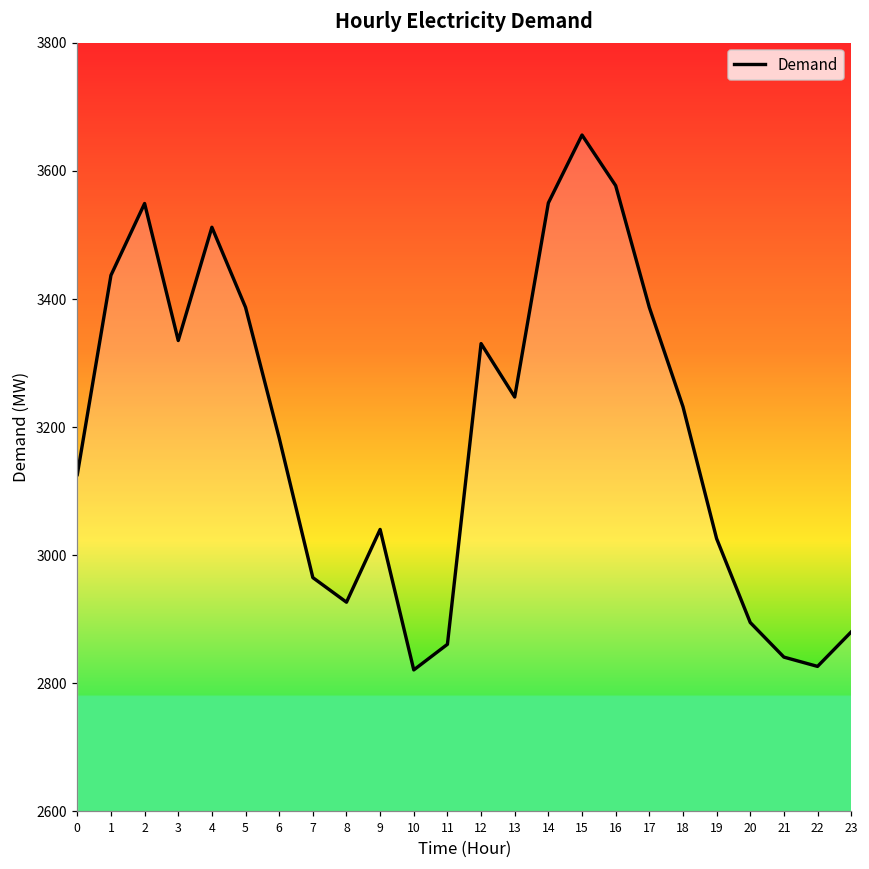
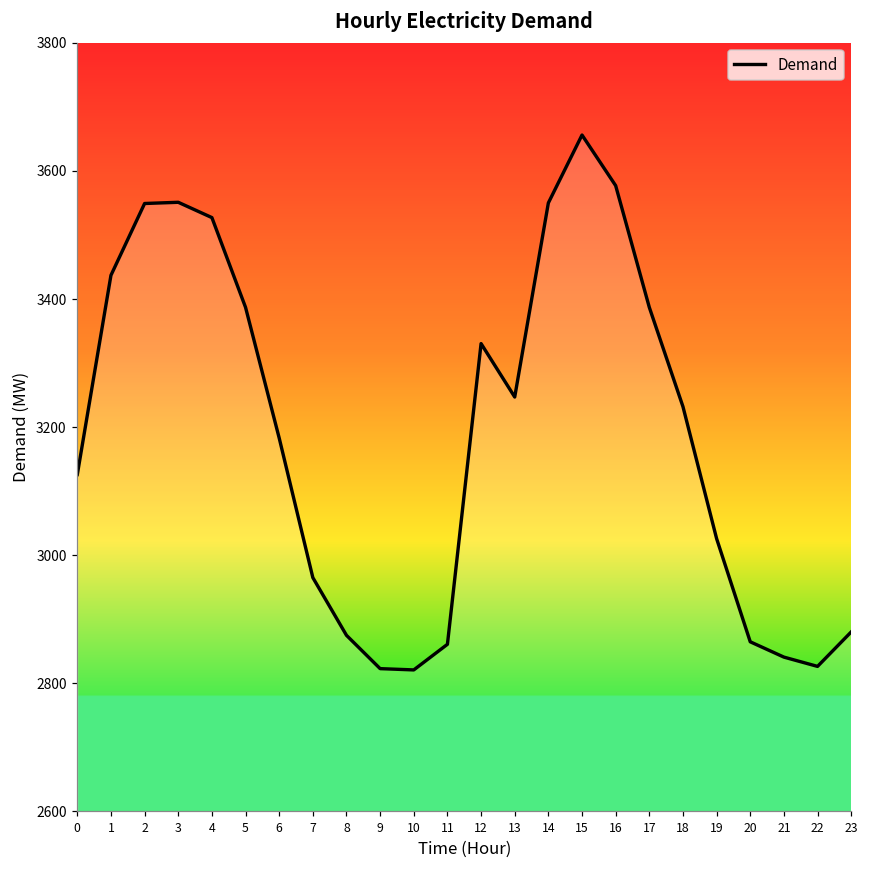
3: 3340 -> 3550
4: 3510 -> 3530
8: 2930 -> 2880
9: 3040 -> 2820
20: 2900 -> 2860
